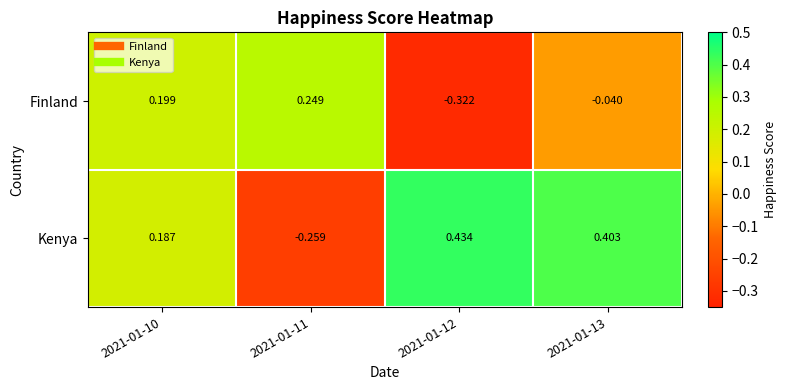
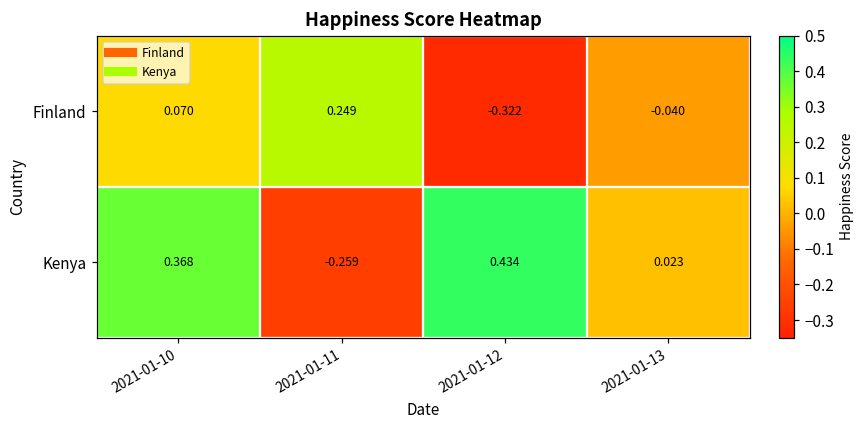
Finland, 2021-01-10: 0.199 -> 0.070
Kenya, 2021-01-10: 0.187 -> 0.368
Kenya, 2021-01-13: 0.403 -> 0.023
